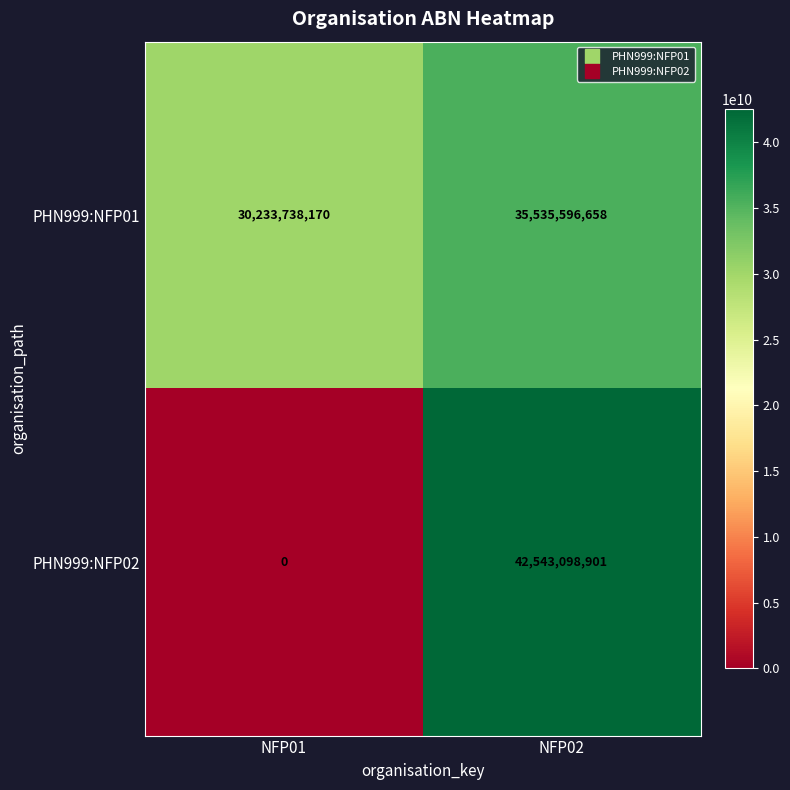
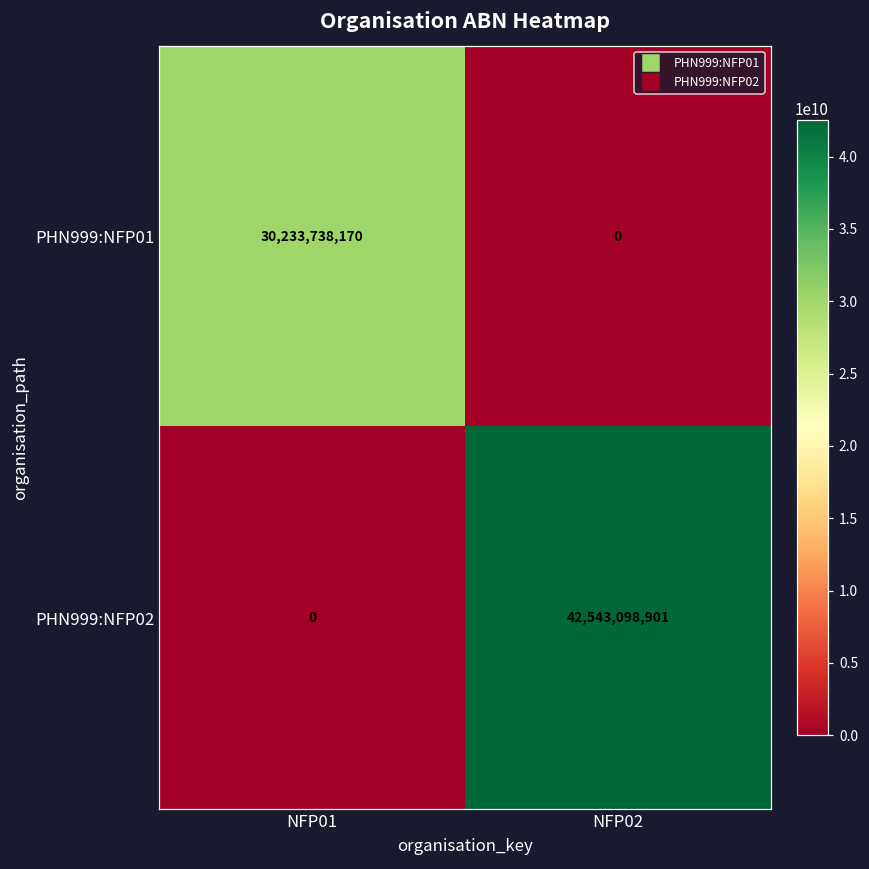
PHN999:NFP01, NFP02: 35,535,596,658 -> 0
